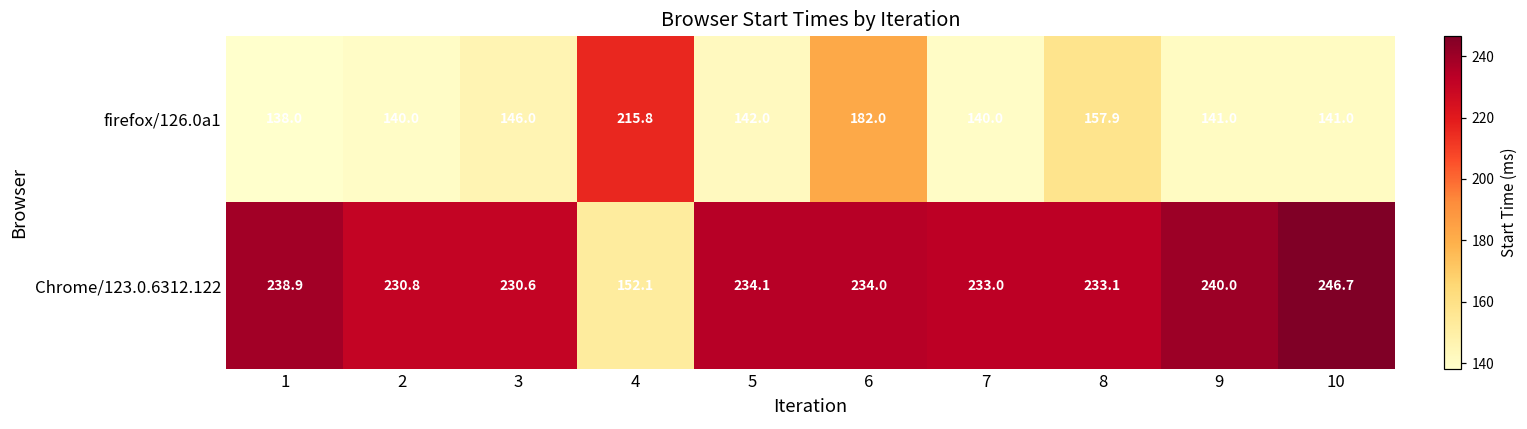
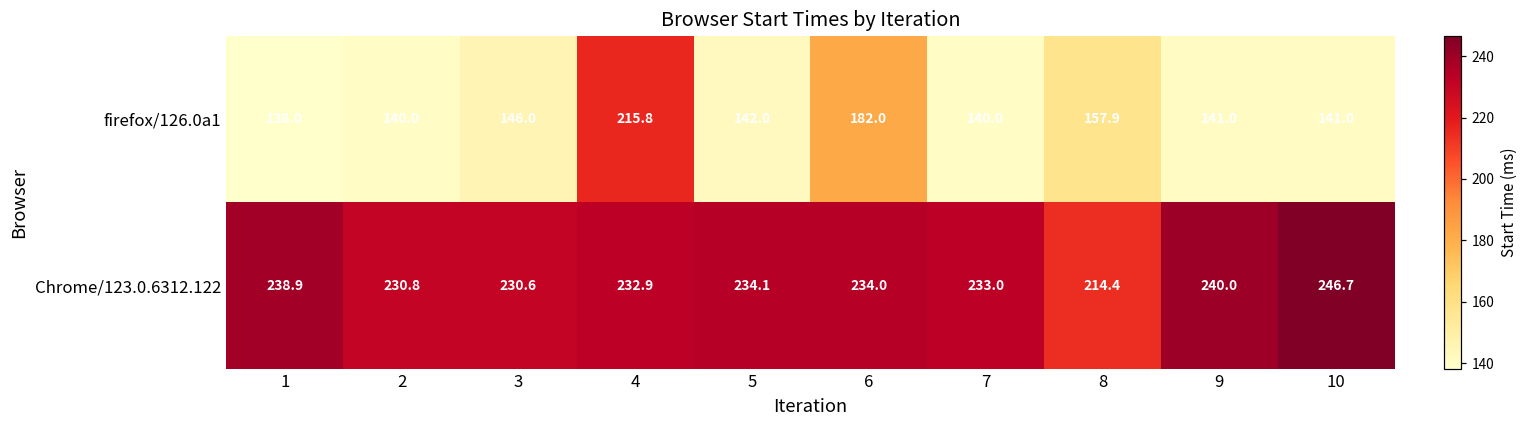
Chrome/123.0.6312.122, 4: 152.1 -> 232.9
Chrome/123.0.6312.122, 8: 233.1 -> 214.4
